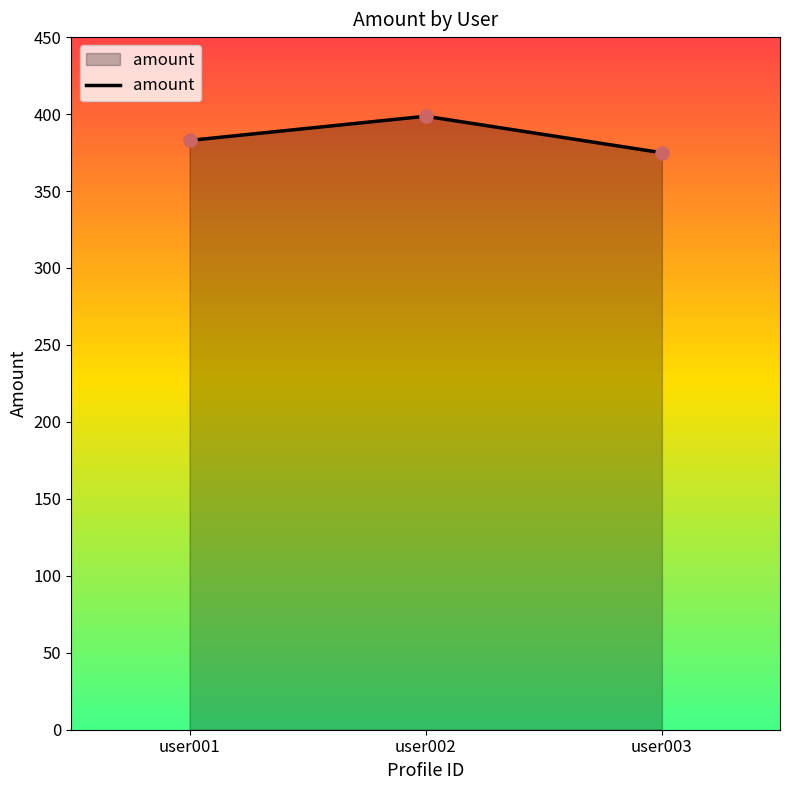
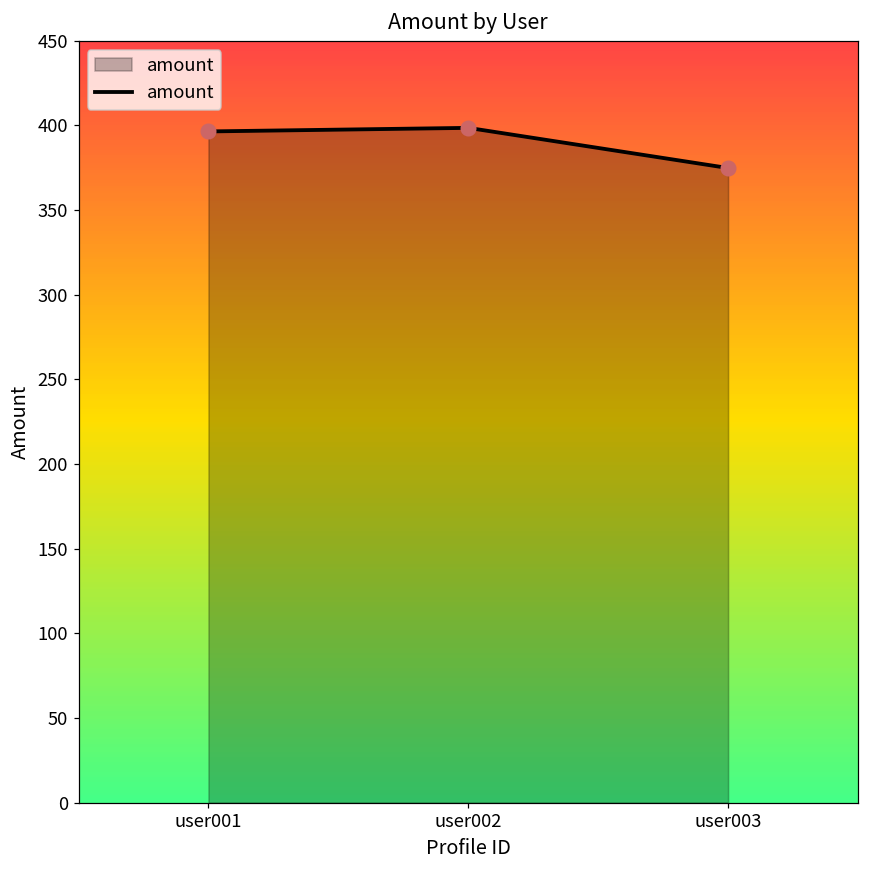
user001: 383 -> 396
